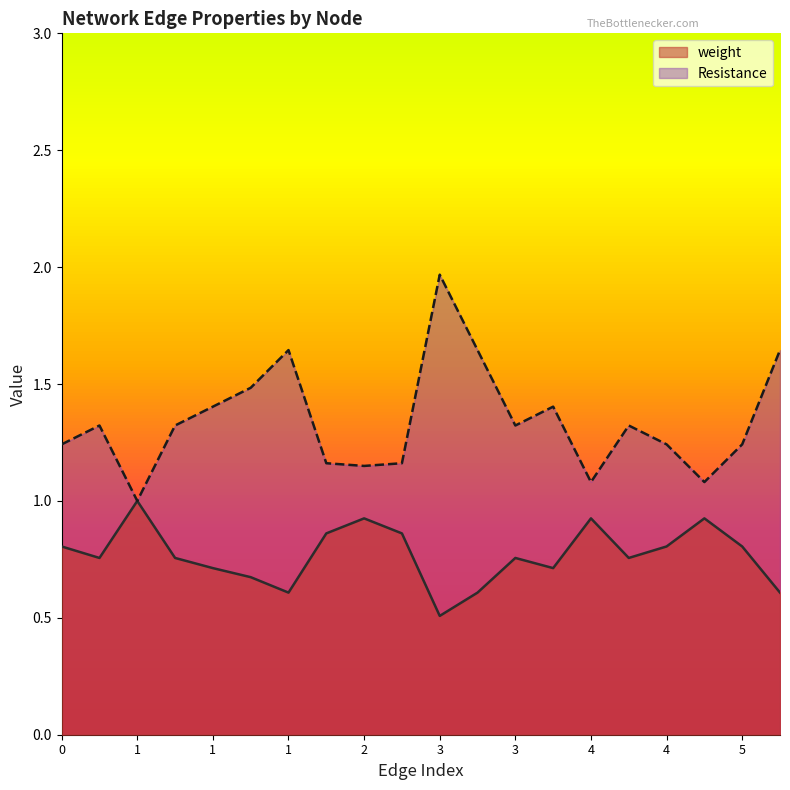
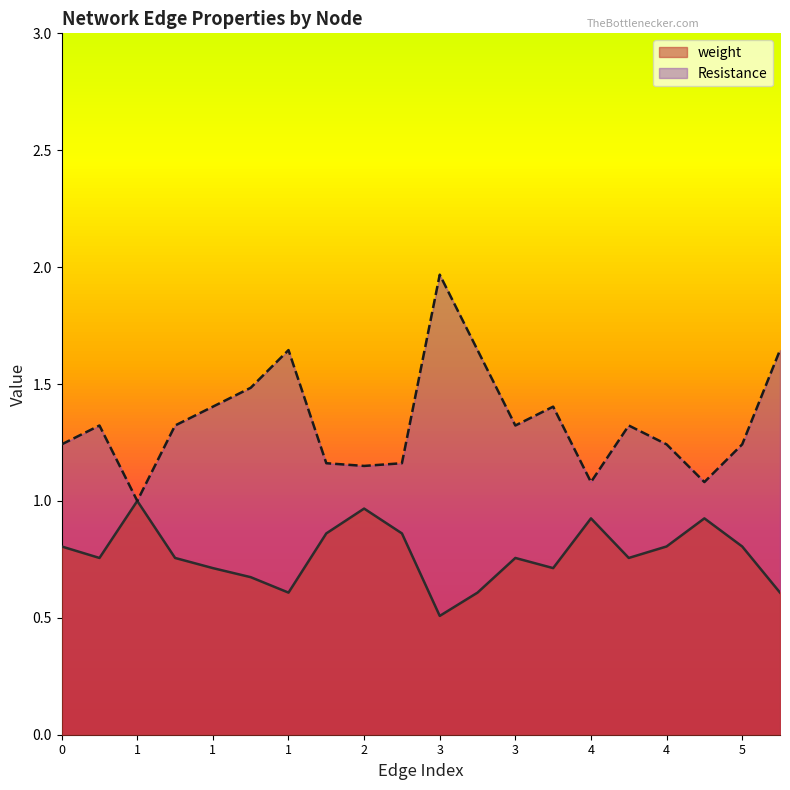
weight, 2: 0.93 -> 0.97
